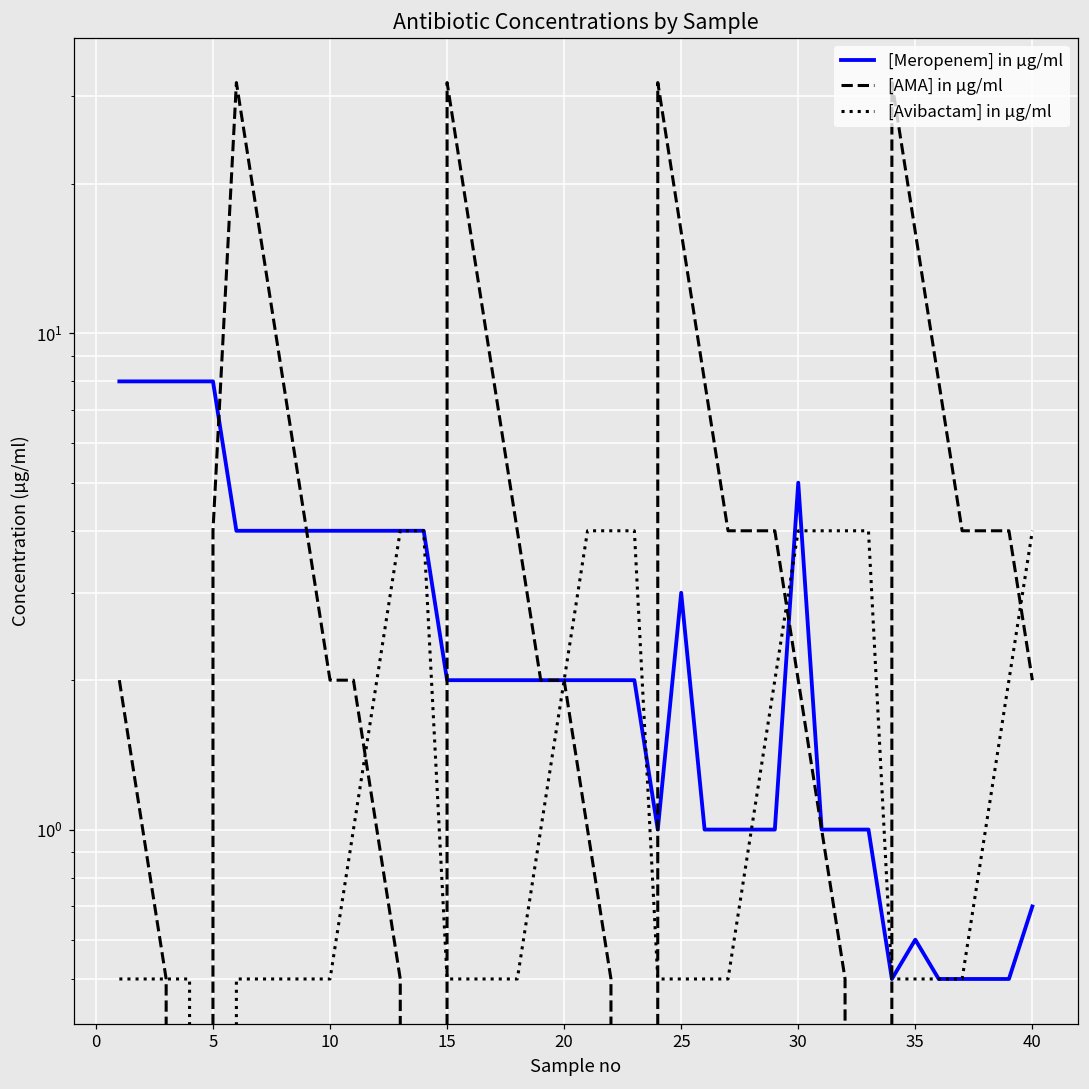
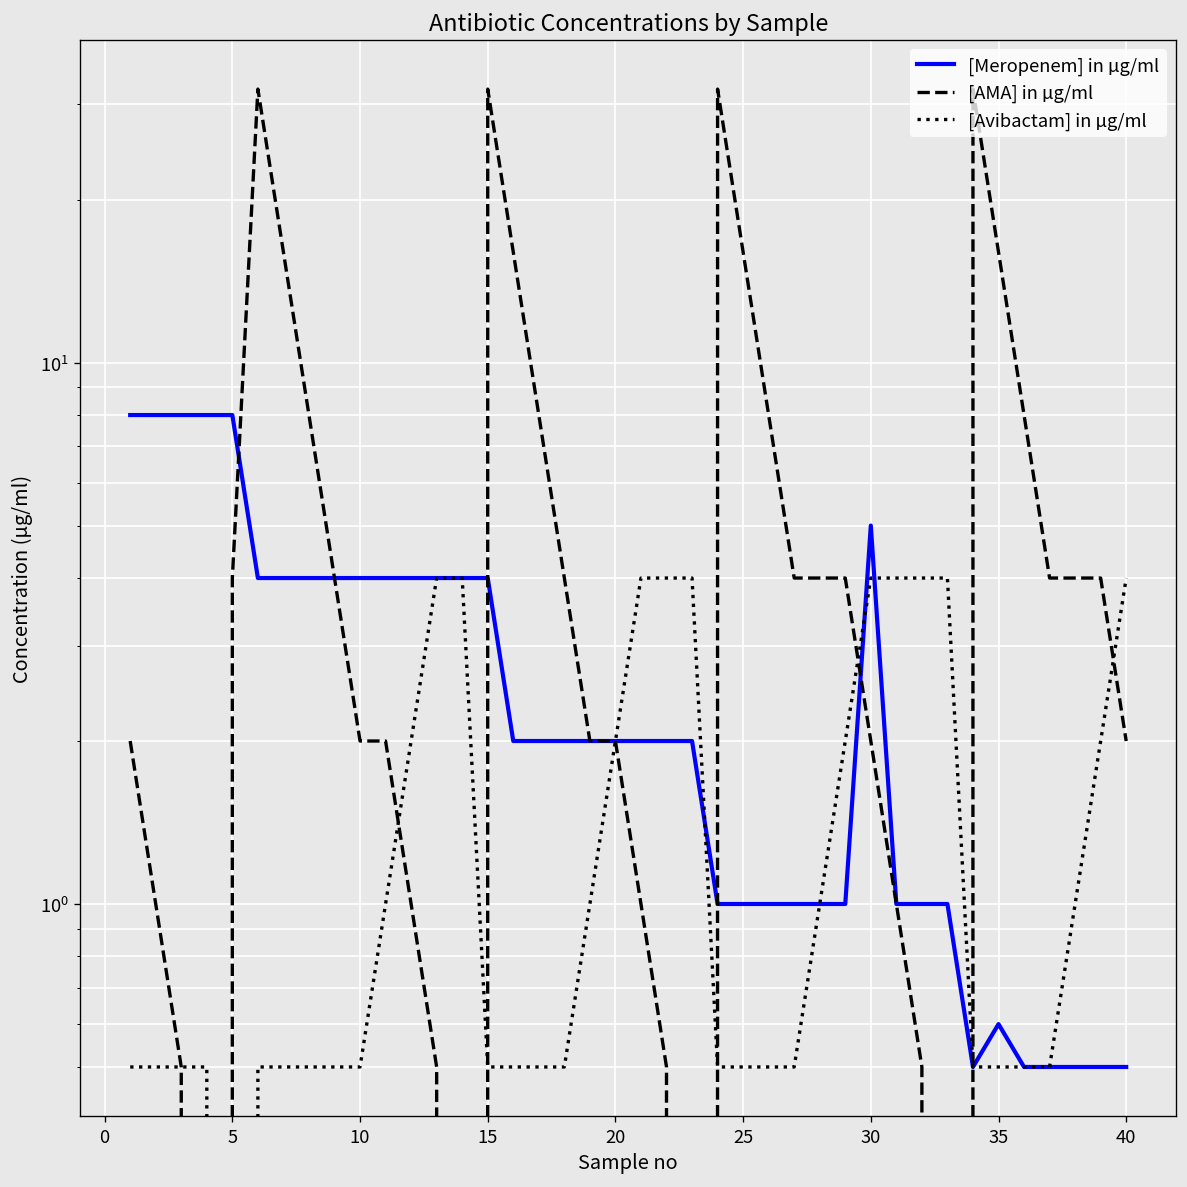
[Meropenem] in µg/ml, 15: 2 -> 4
[Meropenem] in µg/ml, 25: 3 -> 1
[Meropenem] in µg/ml, 40: 0.7 -> 0.5
